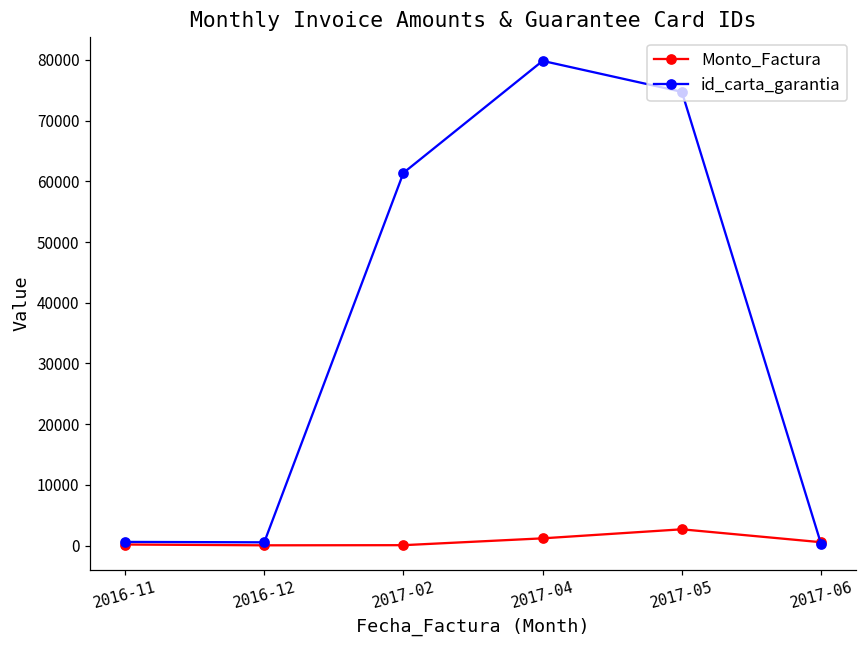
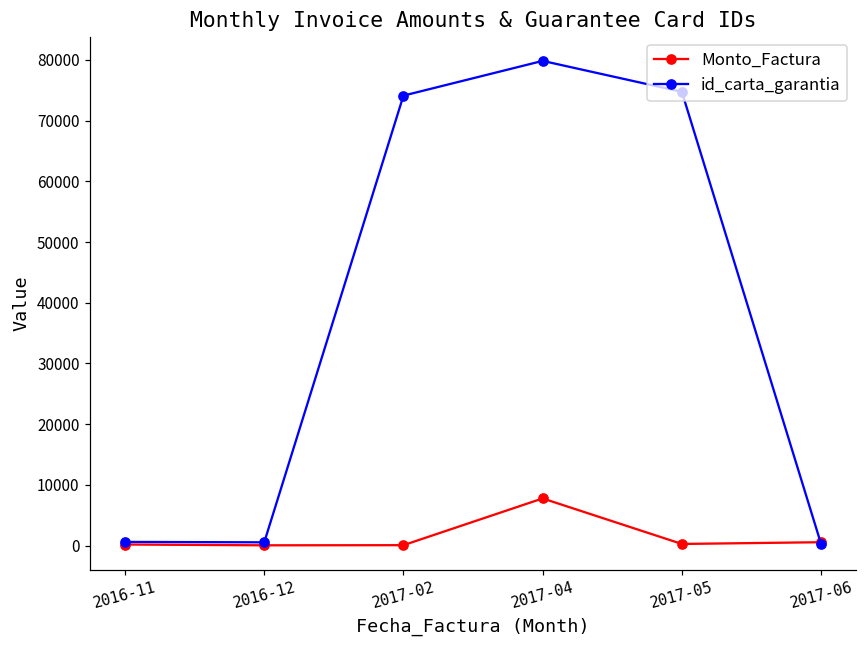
id_carta_garantia, 2017-02: 61000 -> 74000
Monto_Factura, 2017-04: 1000 -> 8000
Monto_Factura, 2017-05: 3000 -> 0
